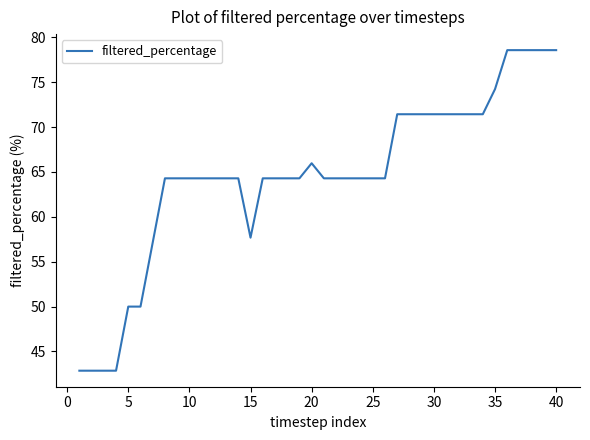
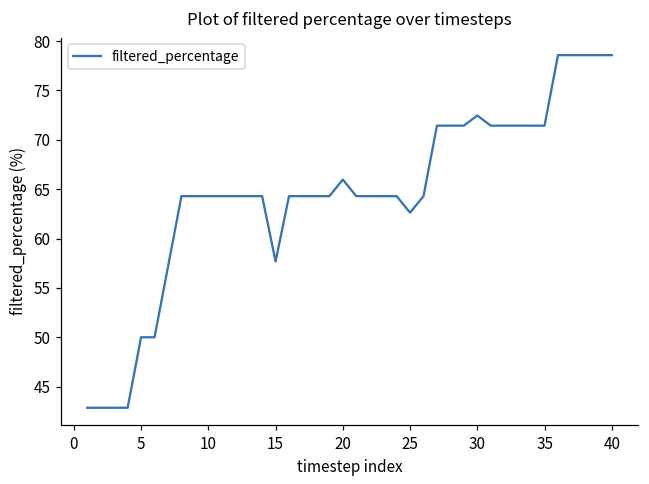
25: 64 -> 63
30: 71 -> 72
35: 74 -> 71
